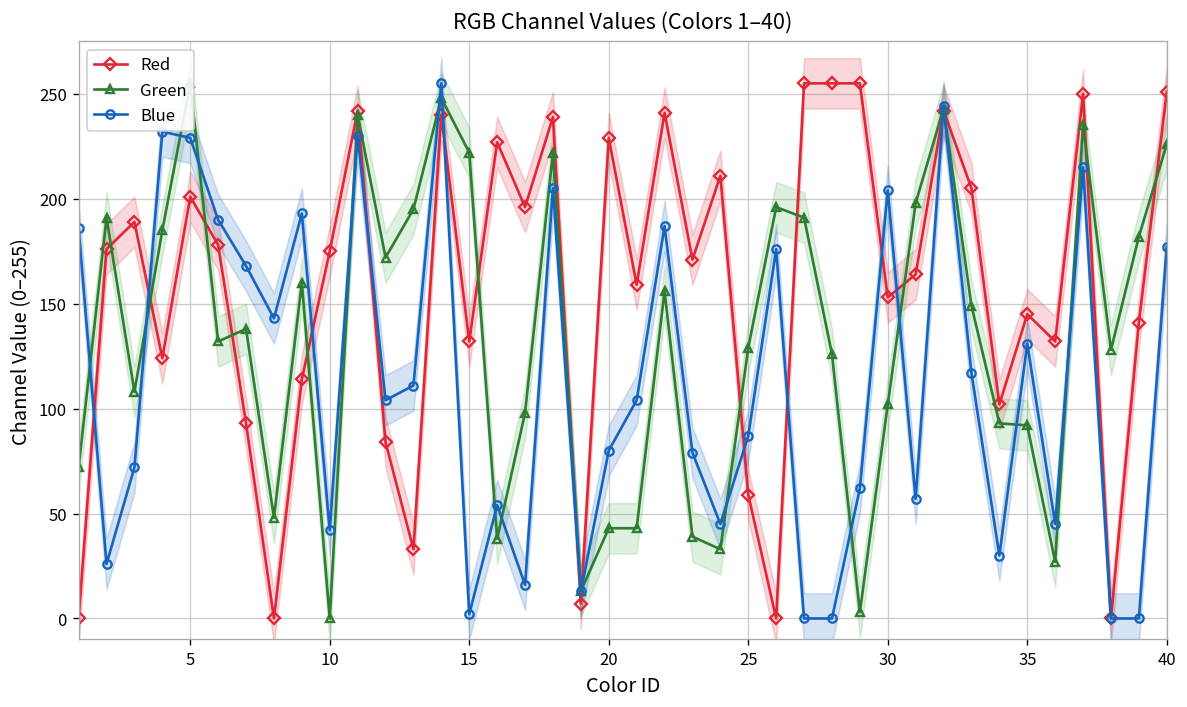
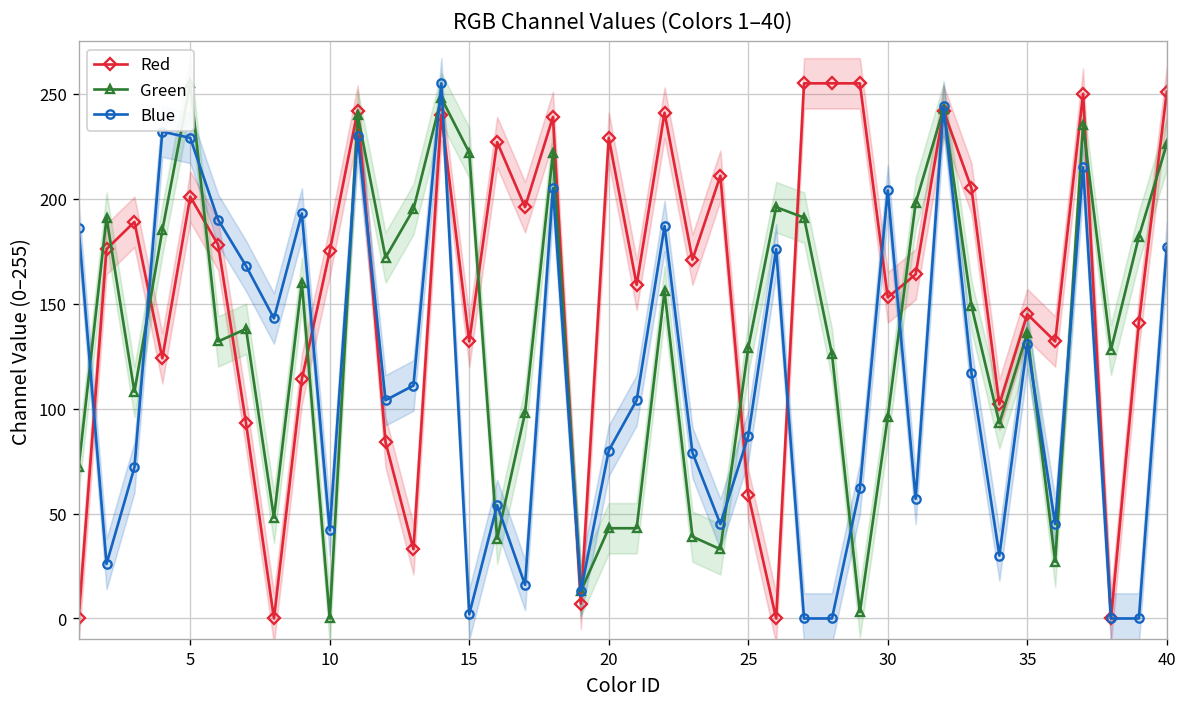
Green, 30: 102 -> 96
Green, 35: 92 -> 136
